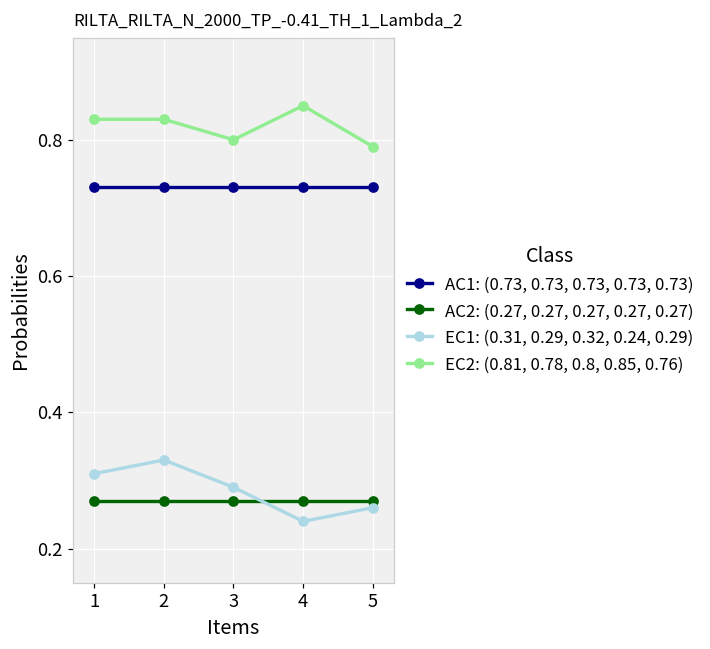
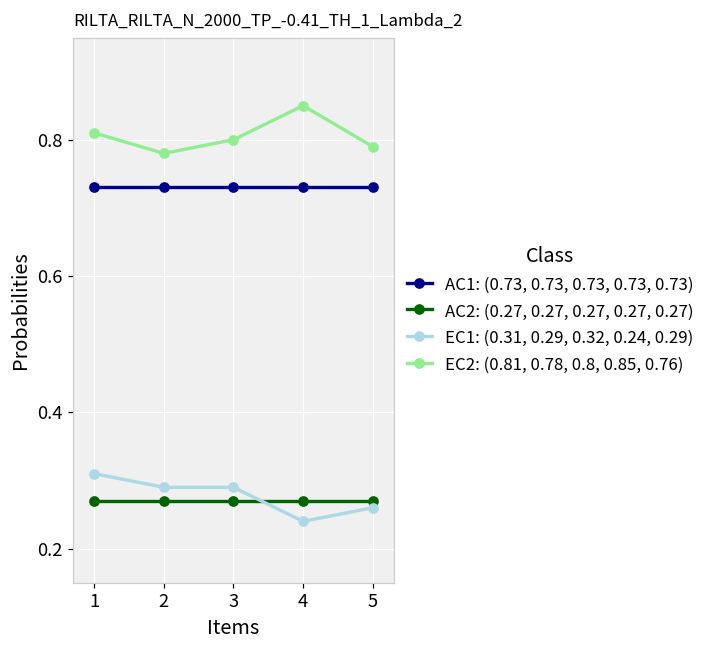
EC2: (0.81, 0.78, 0.8, 0.85, 0.76), 1: 0.83 -> 0.81
EC1: (0.31, 0.29, 0.32, 0.24, 0.29), 2: 0.33 -> 0.29
EC2: (0.81, 0.78, 0.8, 0.85, 0.76), 2: 0.83 -> 0.78
